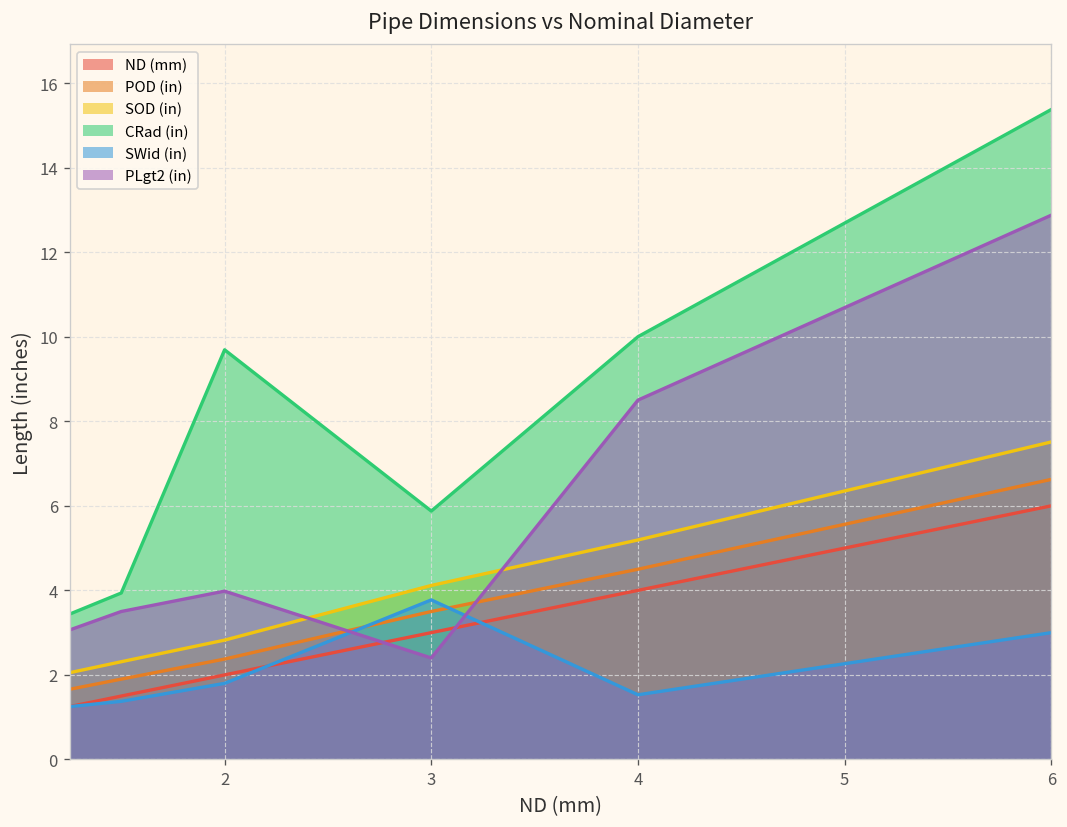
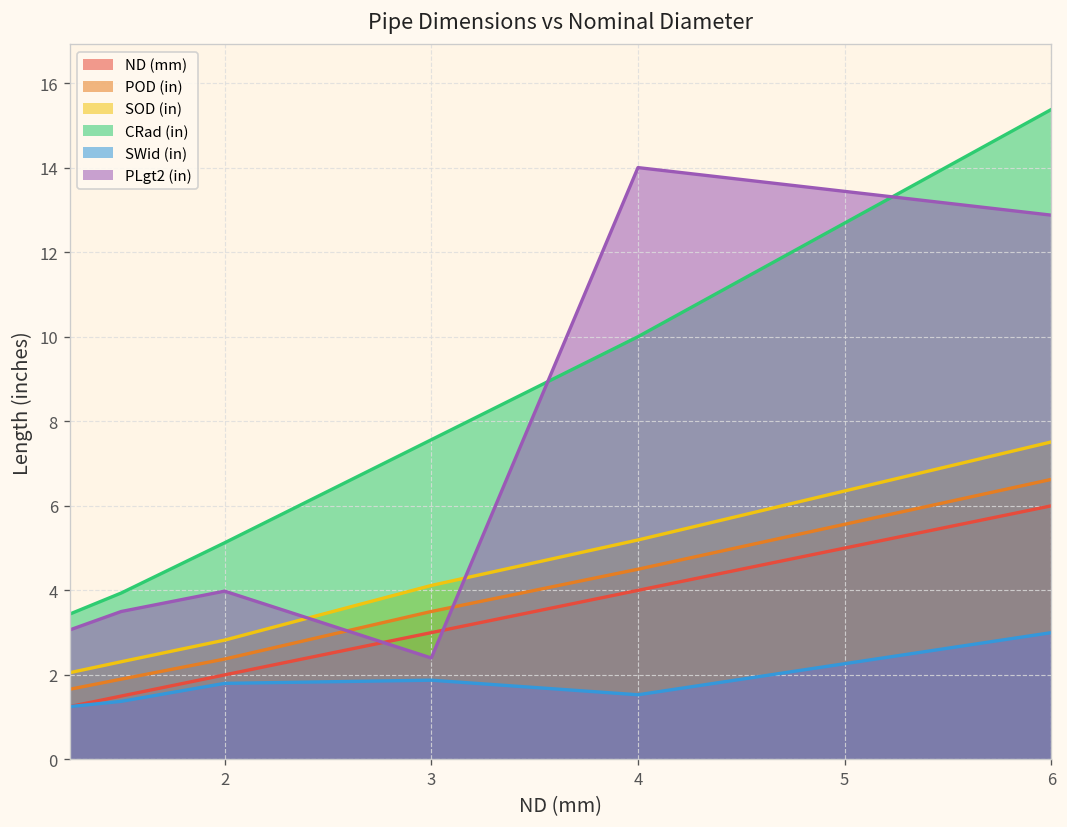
CRad (in), 2: 9.7 -> 5.1
CRad (in), 3: 5.9 -> 7.6
SWid (in), 3: 3.8 -> 1.9
PLgt2 (in), 4: 8.5 -> 14.0
